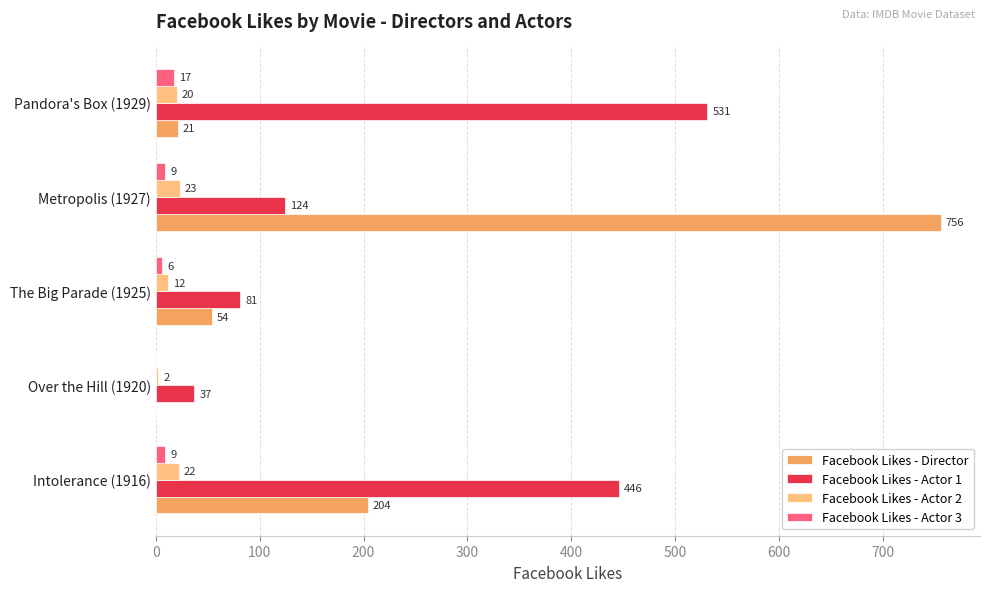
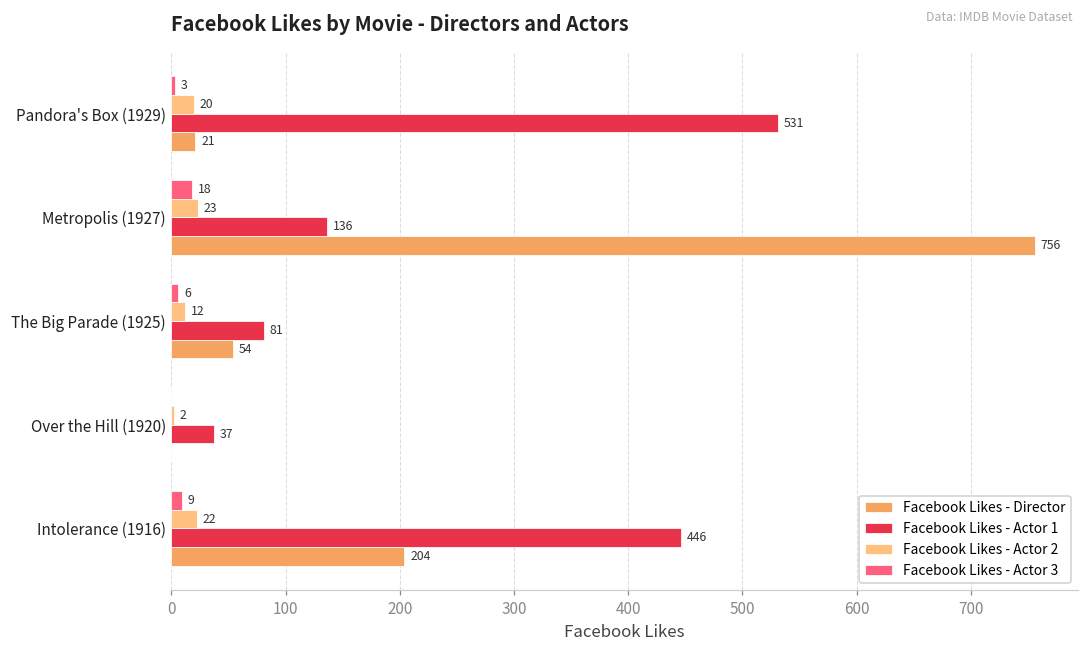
Facebook Likes - Actor 3, Pandora's Box (1929): 17 -> 3
Facebook Likes - Actor 3, Metropolis (1927): 9 -> 18
Facebook Likes - Actor 1, Metropolis (1927): 124 -> 136
